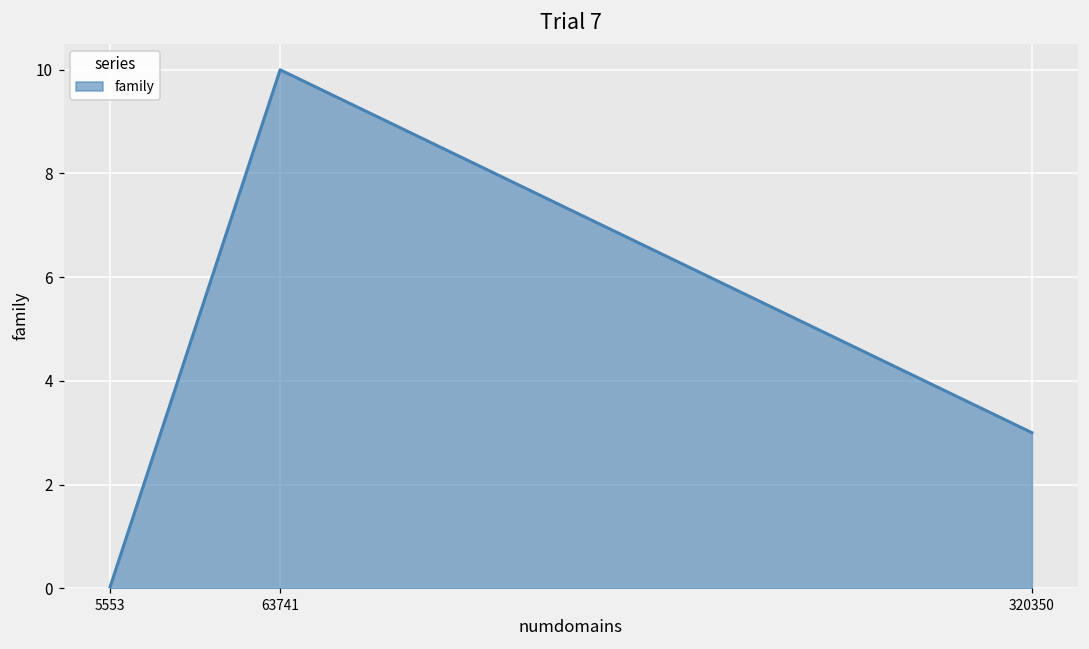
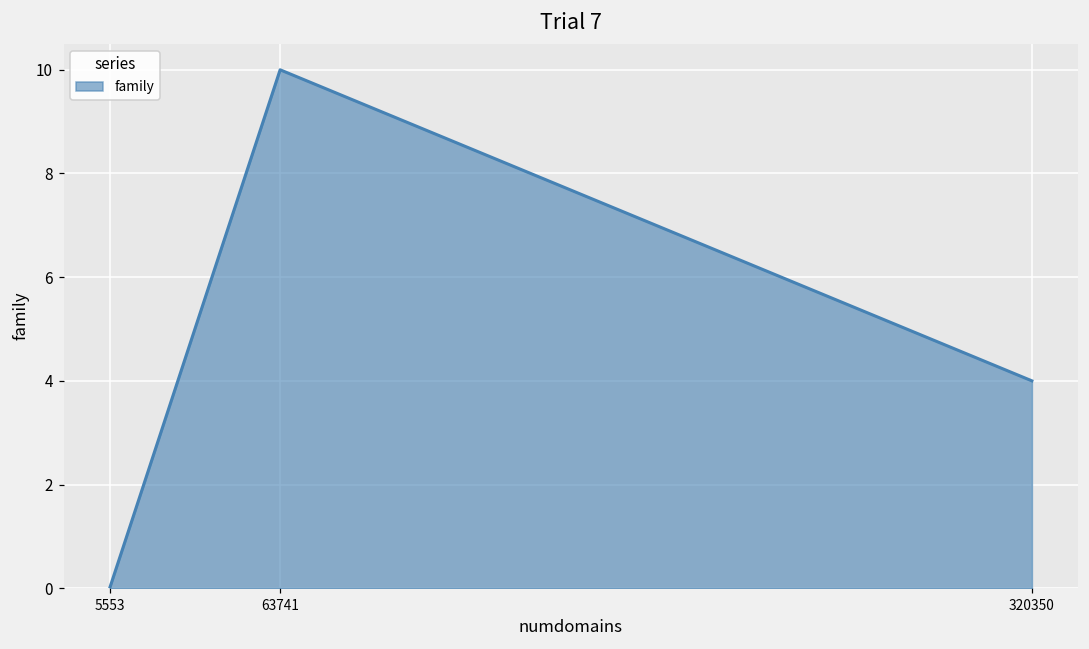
320350: 3 -> 4
